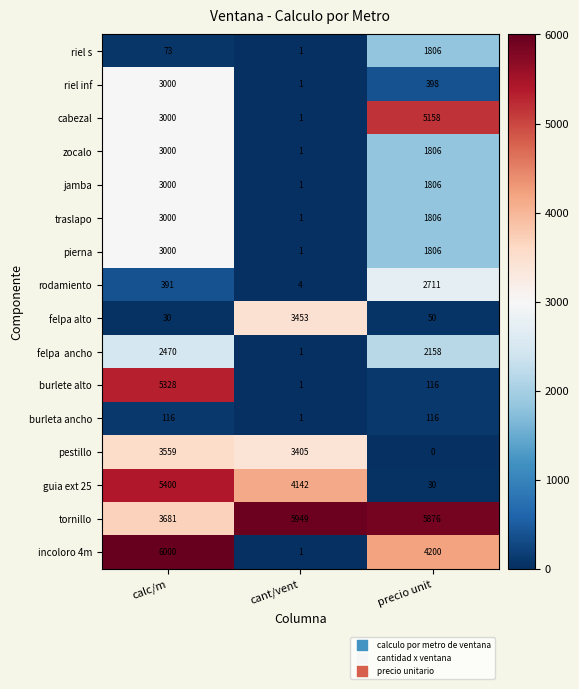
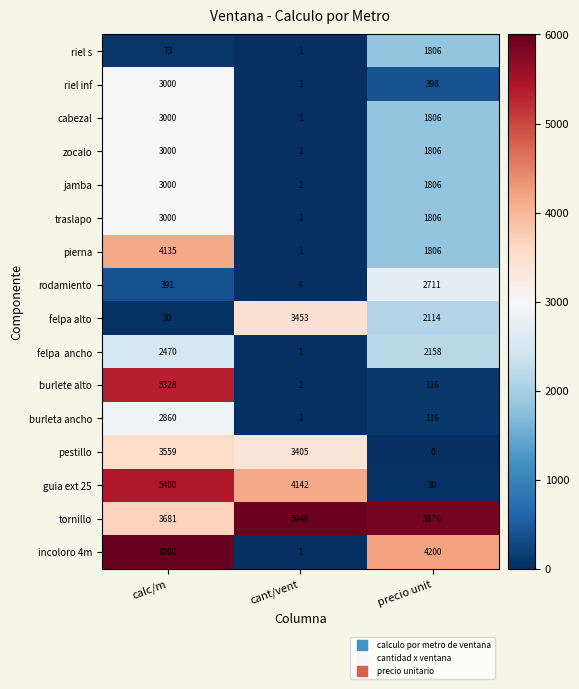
cabezal, precio unit: 5158 -> 1806
pierna, calc/m: 3000 -> 4135
felpa alto, precio unit: 50 -> 2114
burleta ancho, calc/m: 116 -> 2860
